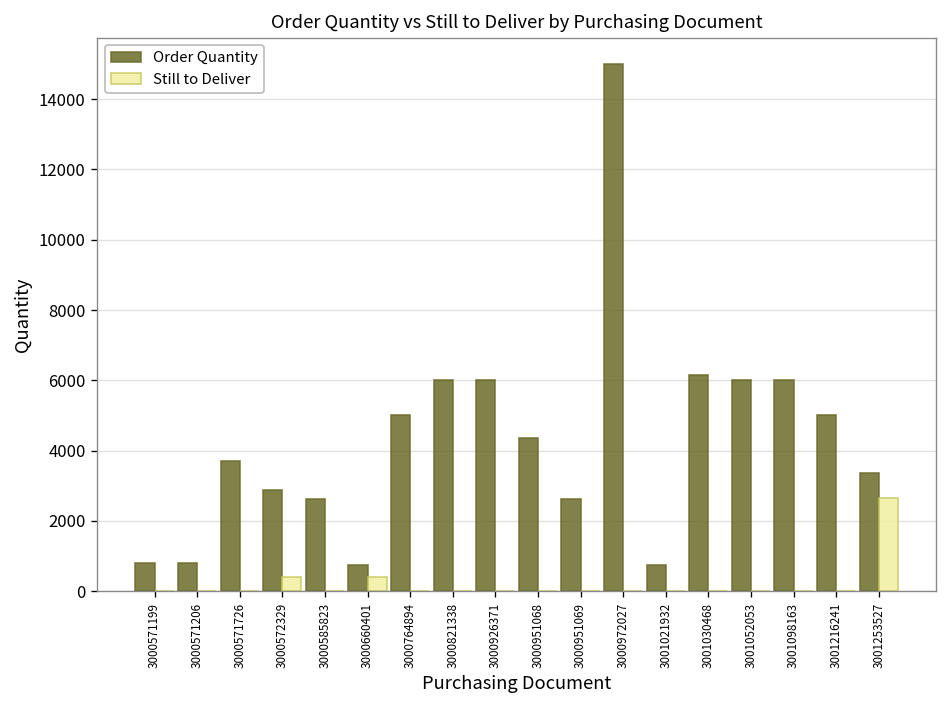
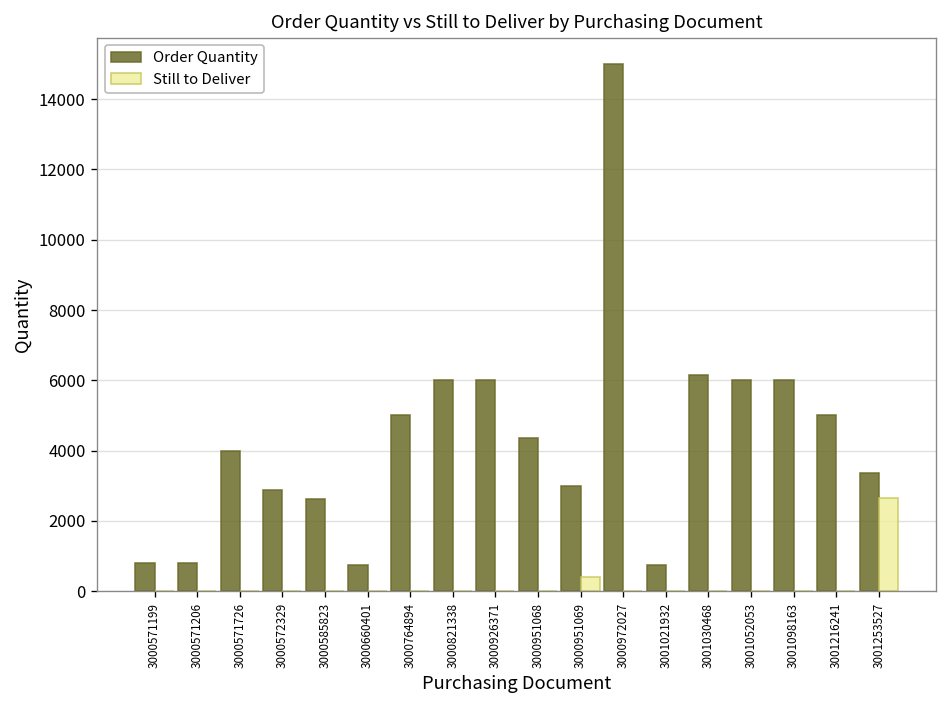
Order Quantity, 3000571726: 3700 -> 4000
Still to Deliver, 3000572329: 400 -> 0
Still to Deliver, 3000660401: 400 -> 0
Order Quantity, 3000951069: 2600 -> 3000
Still to Deliver, 3000951069: 0 -> 400
